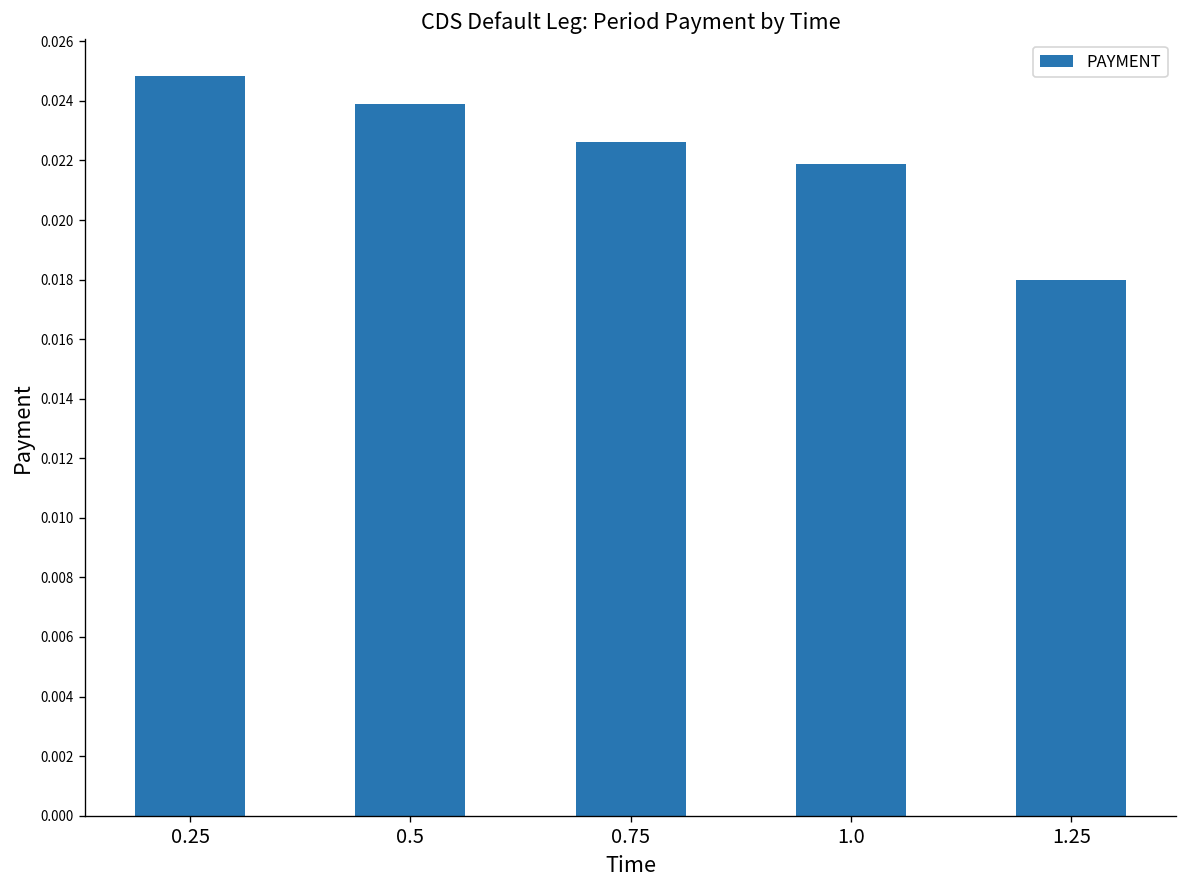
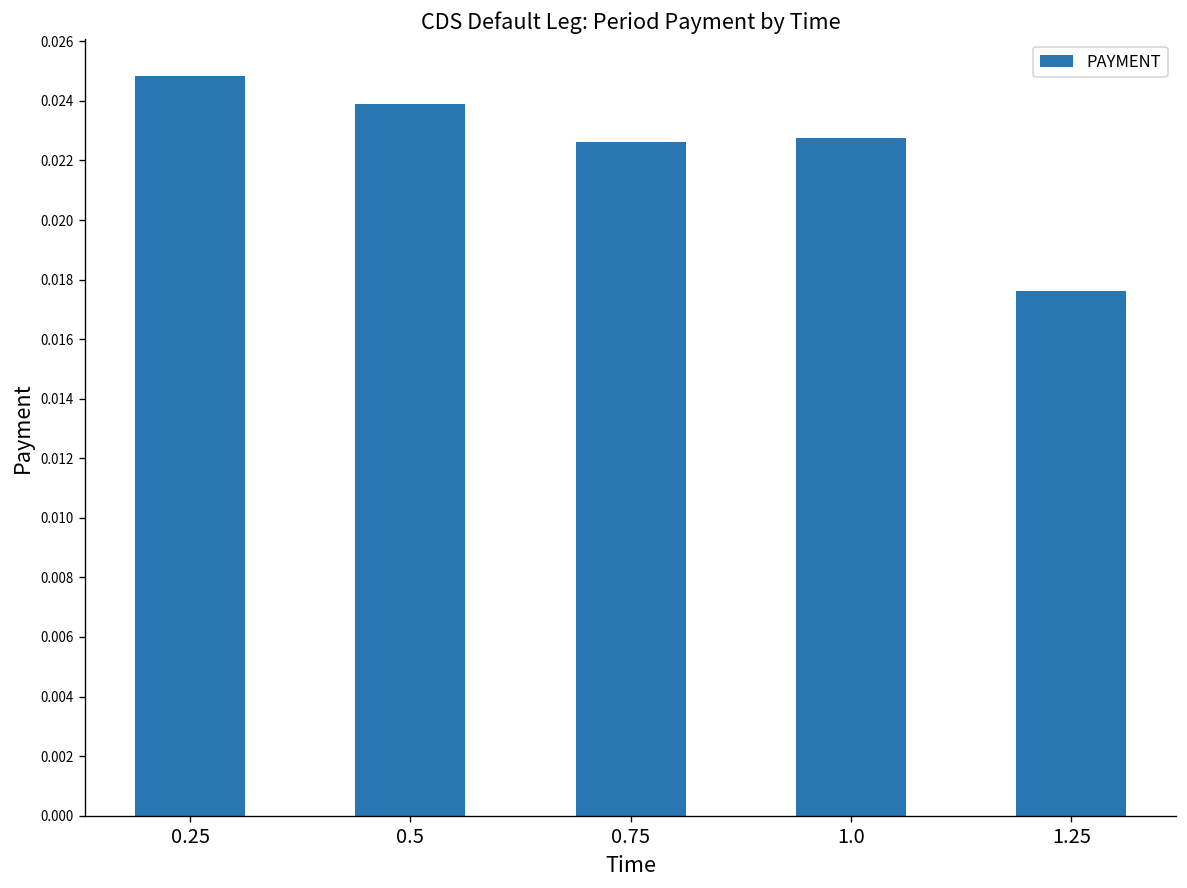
1.0: 0.0219 -> 0.0227
1.25: 0.0180 -> 0.0176
